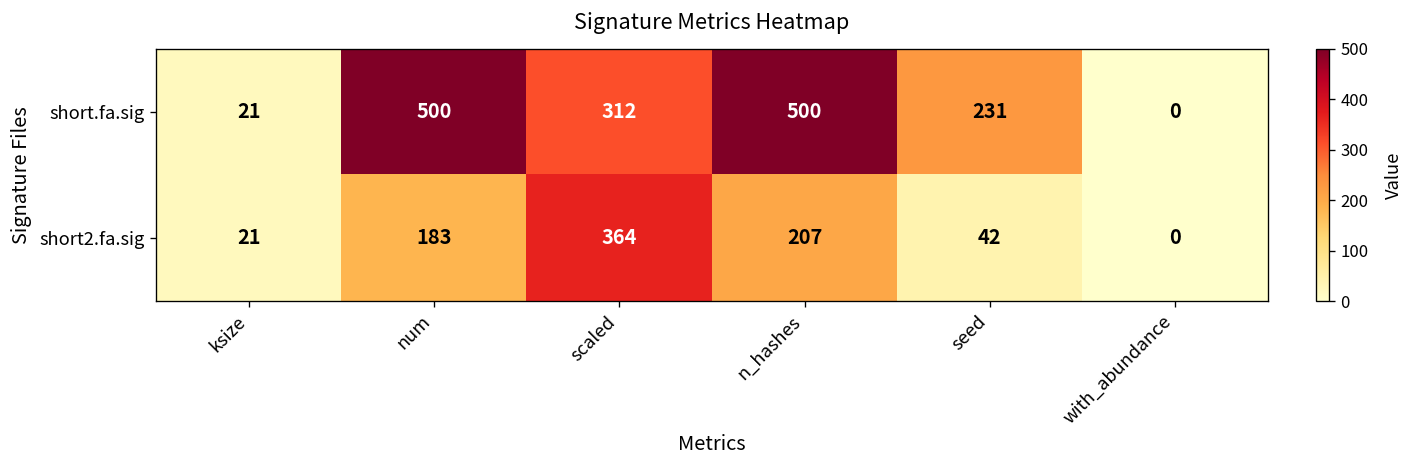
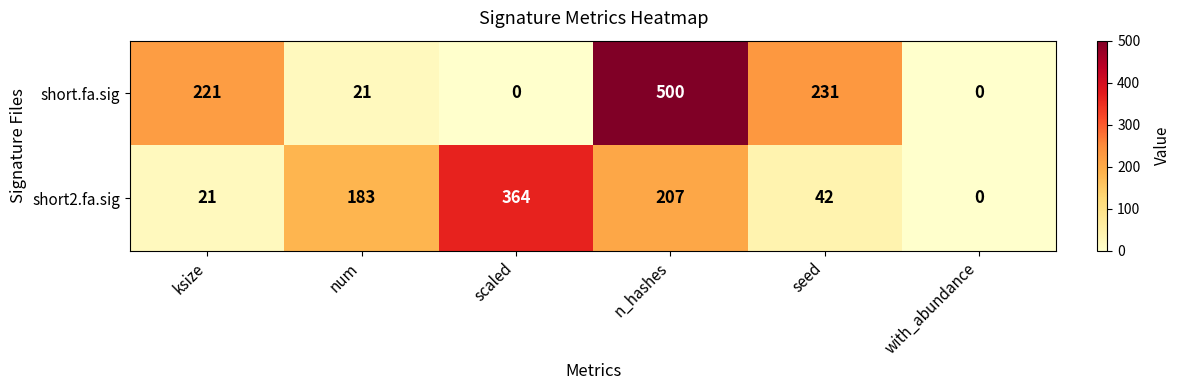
short.fa.sig, ksize: 21 -> 221
short.fa.sig, num: 500 -> 21
short.fa.sig, scaled: 312 -> 0
